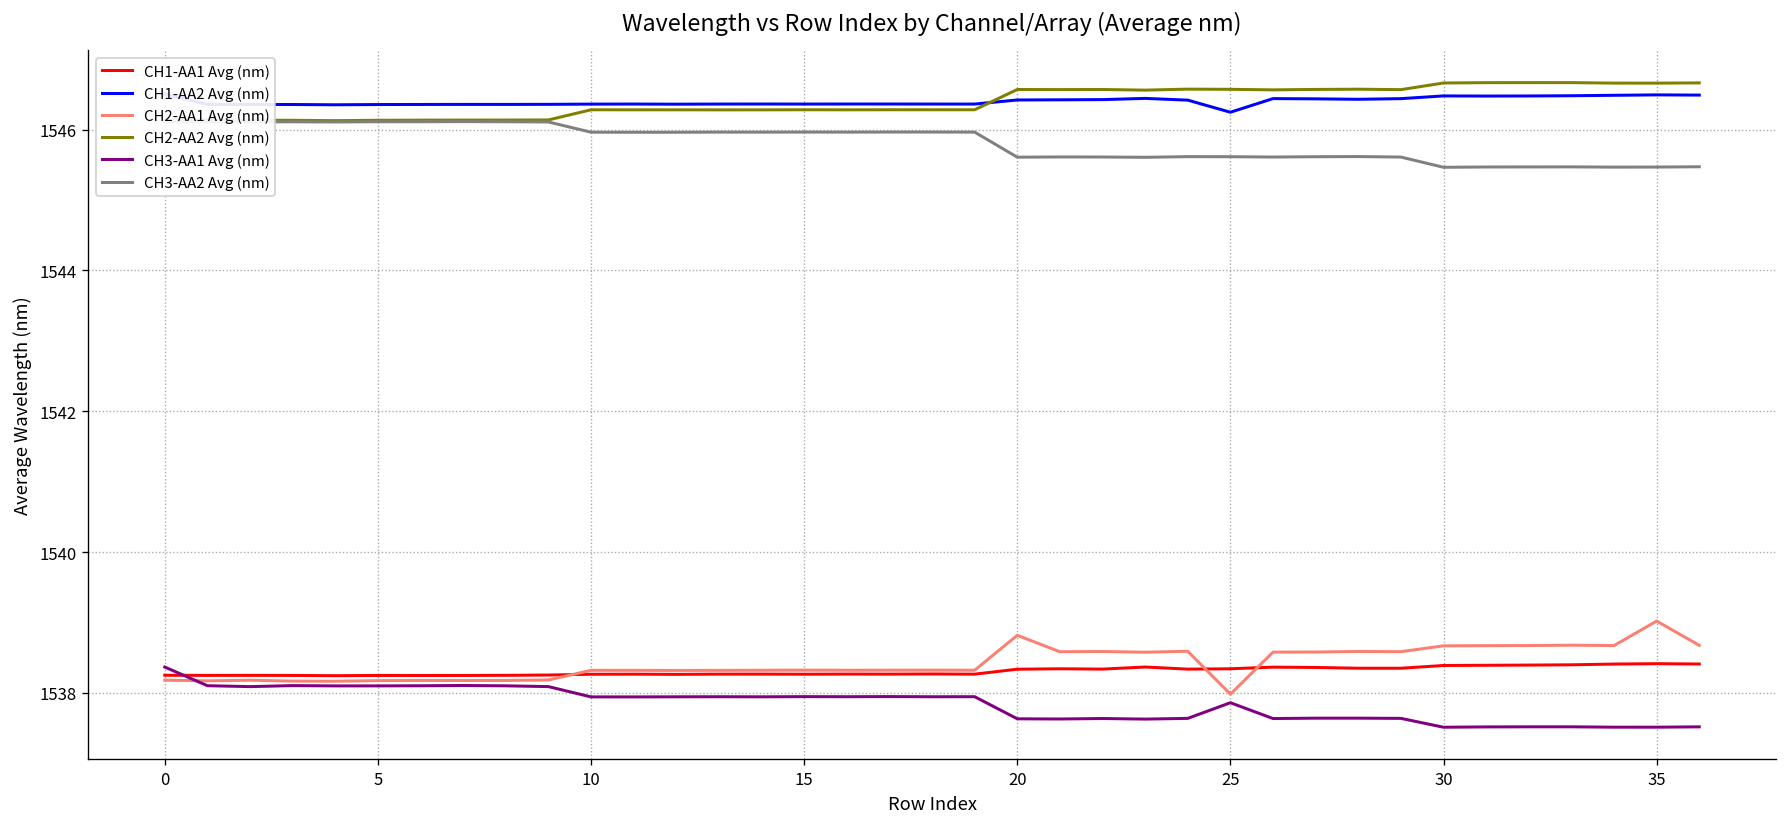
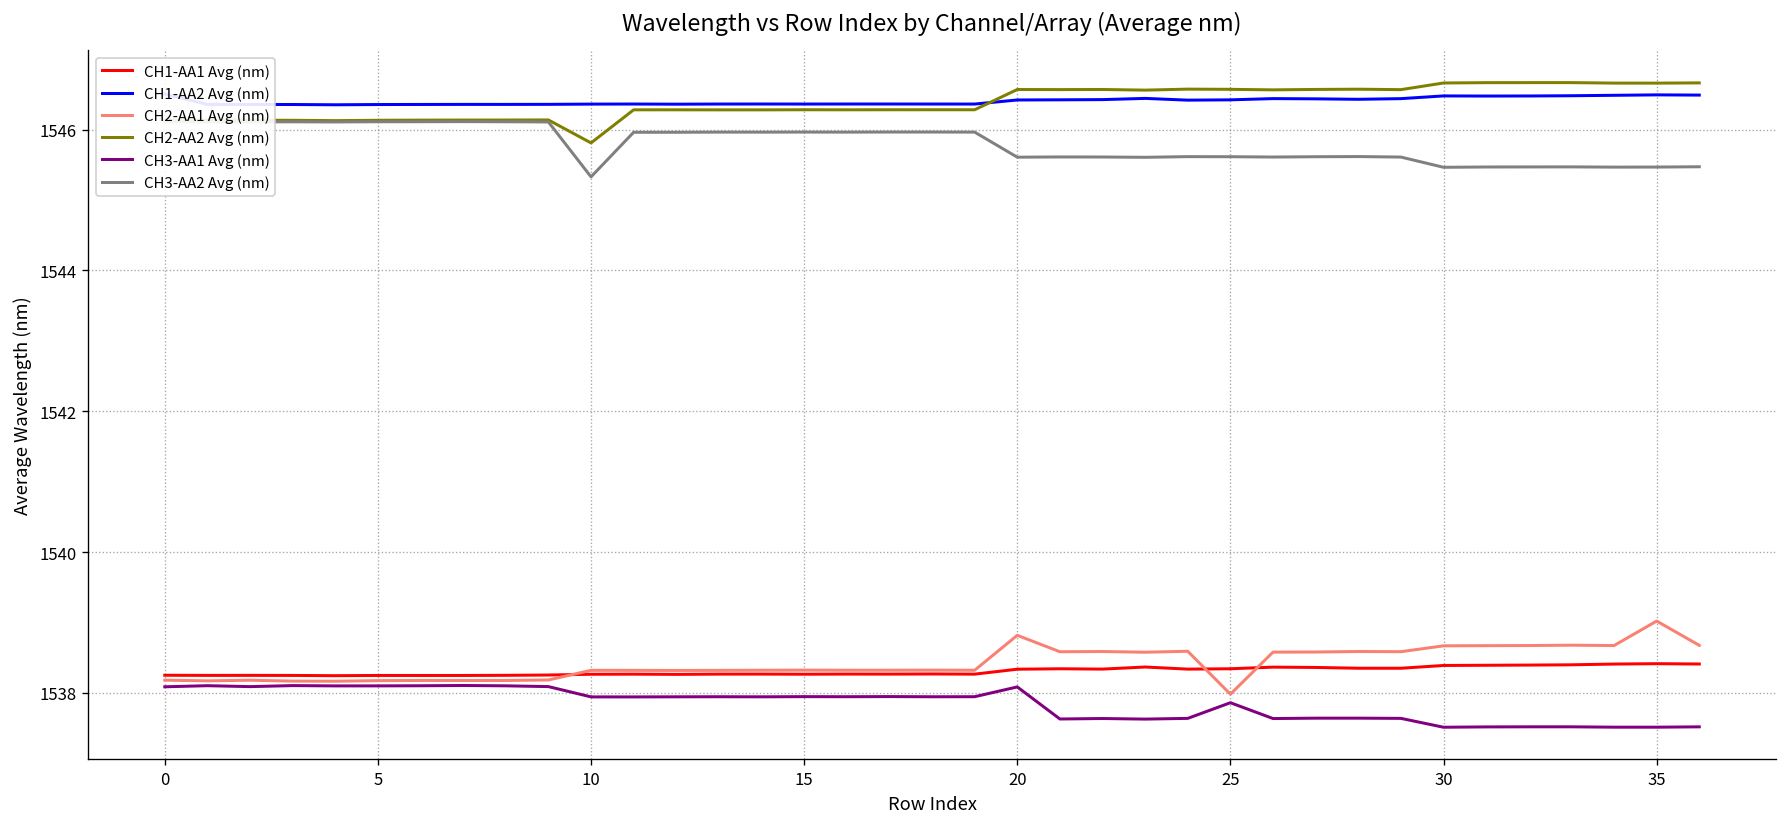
CH3-AA1 Avg (nm), 0: 1538.4 -> 1538.1
CH2-AA2 Avg (nm), 10: 1546.3 -> 1545.8
CH3-AA2 Avg (nm), 10: 1546.0 -> 1545.3
CH3-AA1 Avg (nm), 20: 1537.6 -> 1538.1
CH1-AA2 Avg (nm), 25: 1546.2 -> 1546.4
